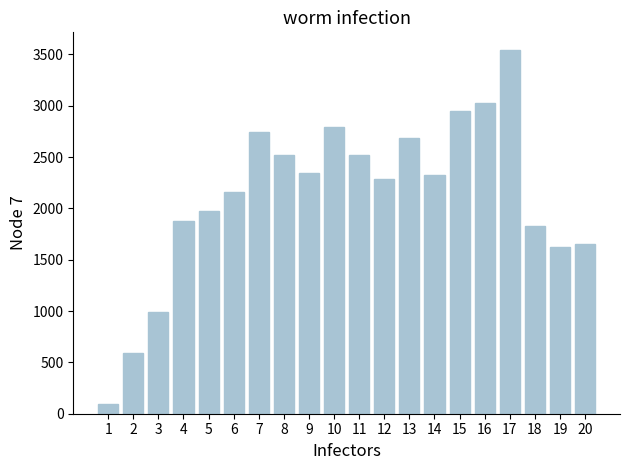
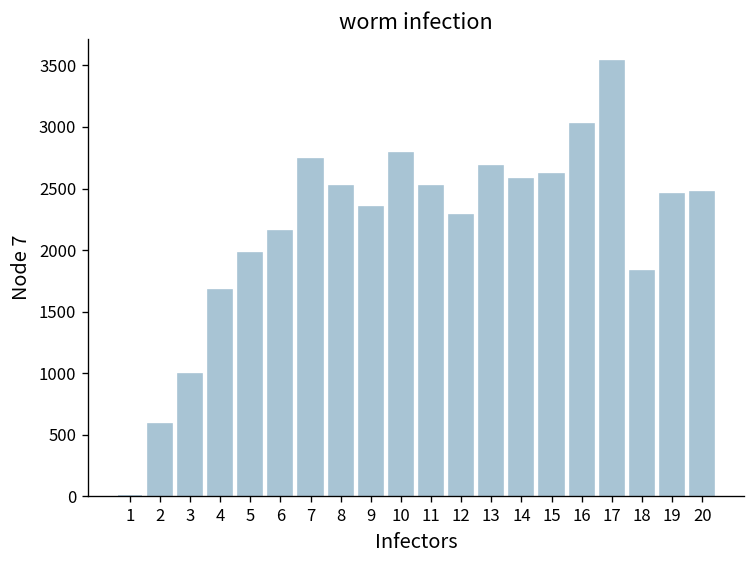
1: 90 -> 0
4: 1880 -> 1680
14: 2330 -> 2570
15: 2950 -> 2620
19: 1630 -> 2450
20: 1650 -> 2470
